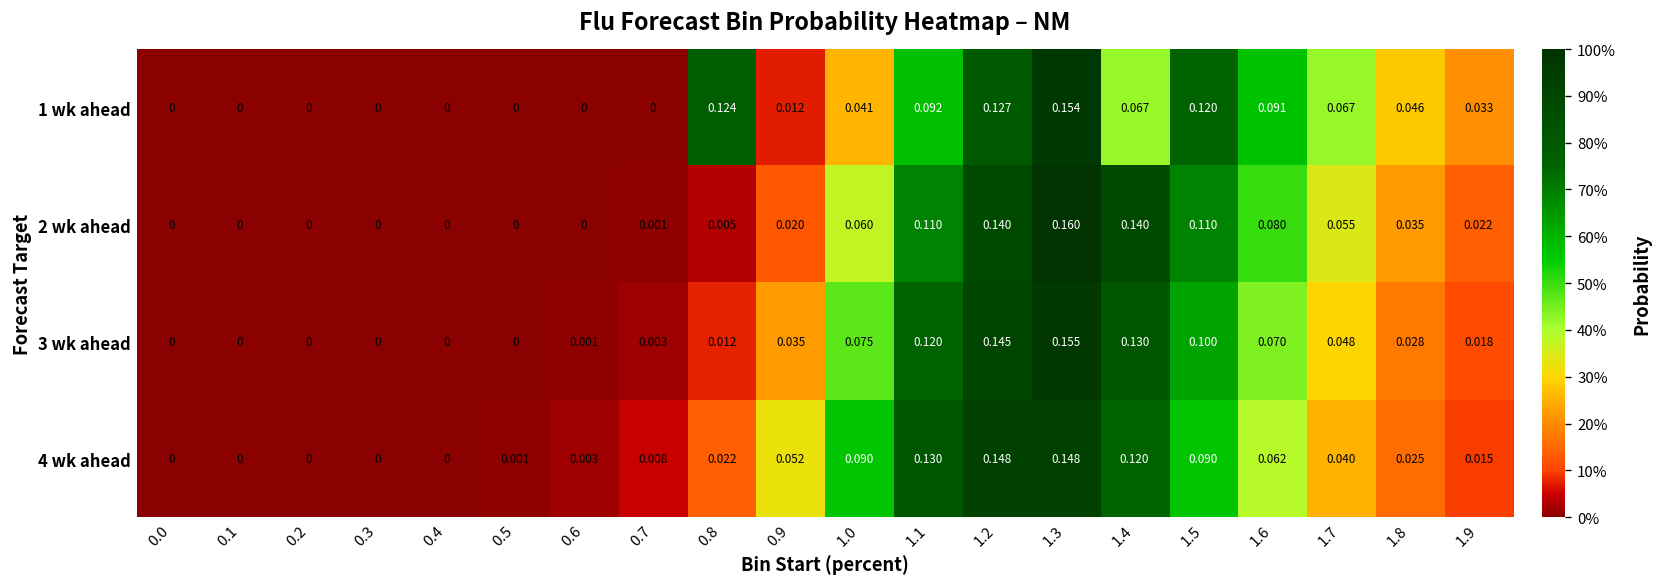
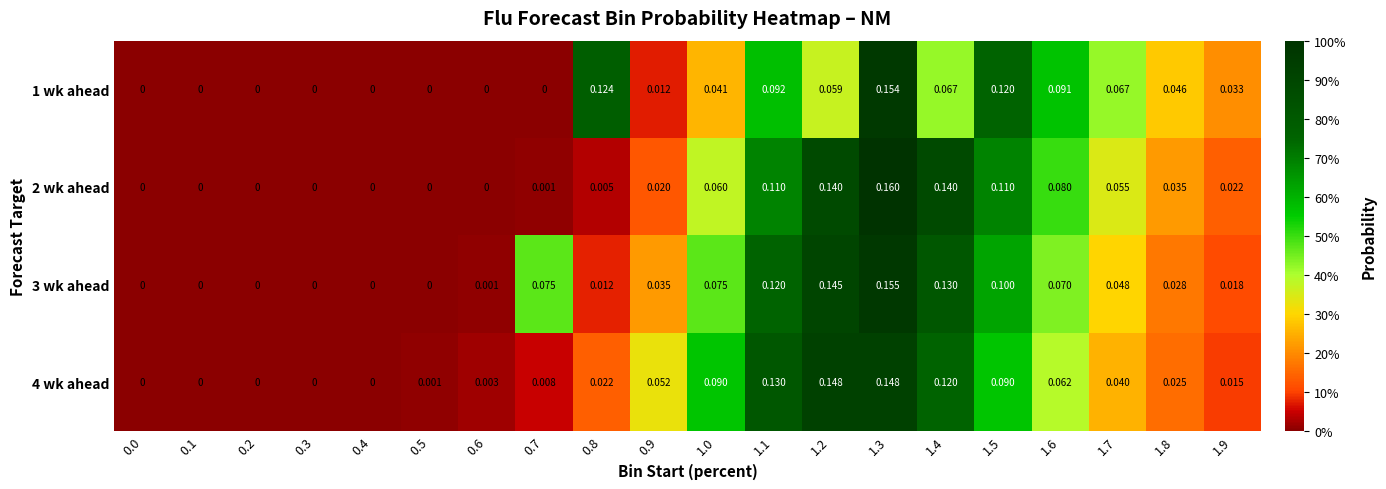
1 wk ahead, 1.2: 0.127 -> 0.059
3 wk ahead, 0.7: 0.003 -> 0.075
